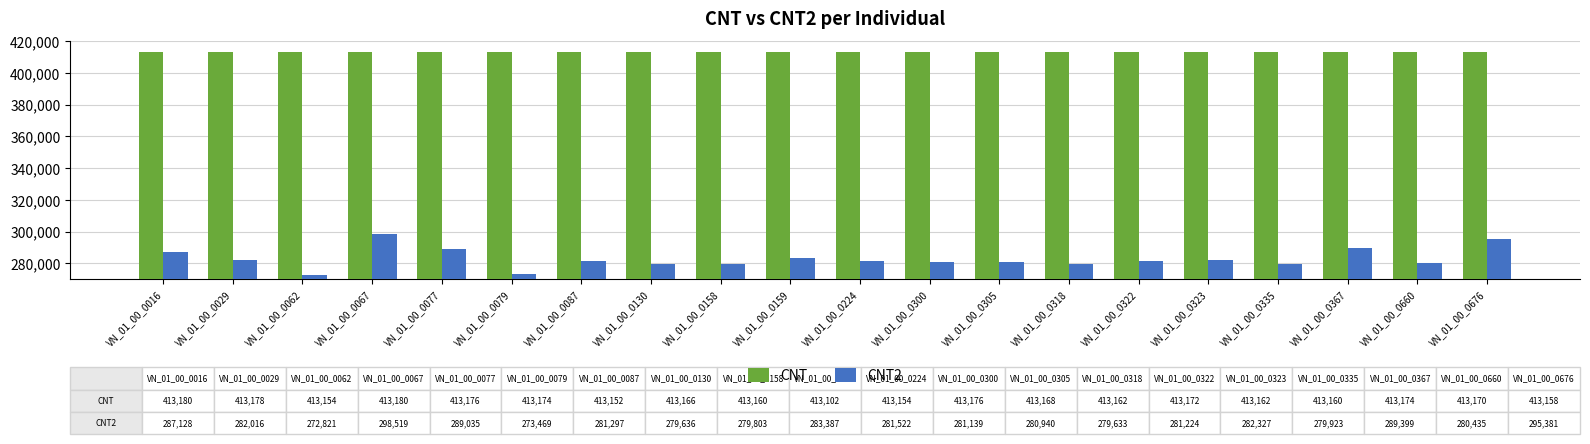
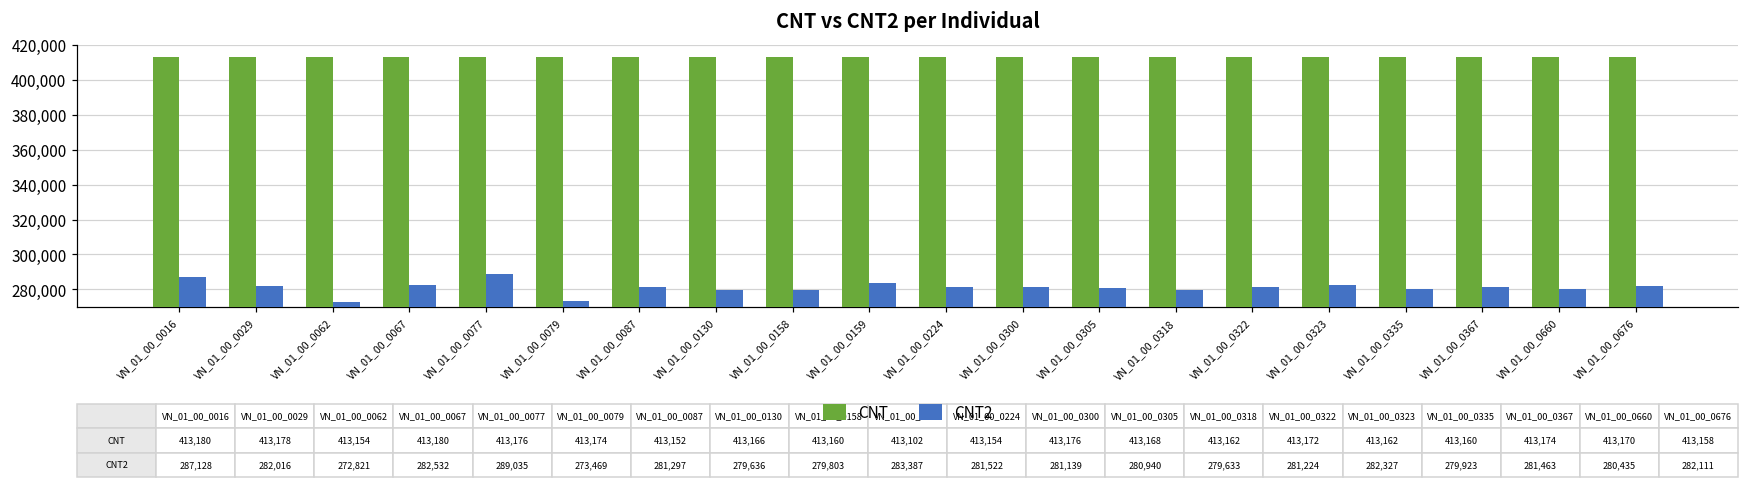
CNT2, VN_01_00_0067: 298,519 -> 282,532
CNT2, VN_01_00_0367: 289,399 -> 281,463
CNT2, VN_01_00_0676: 295,381 -> 282,111
